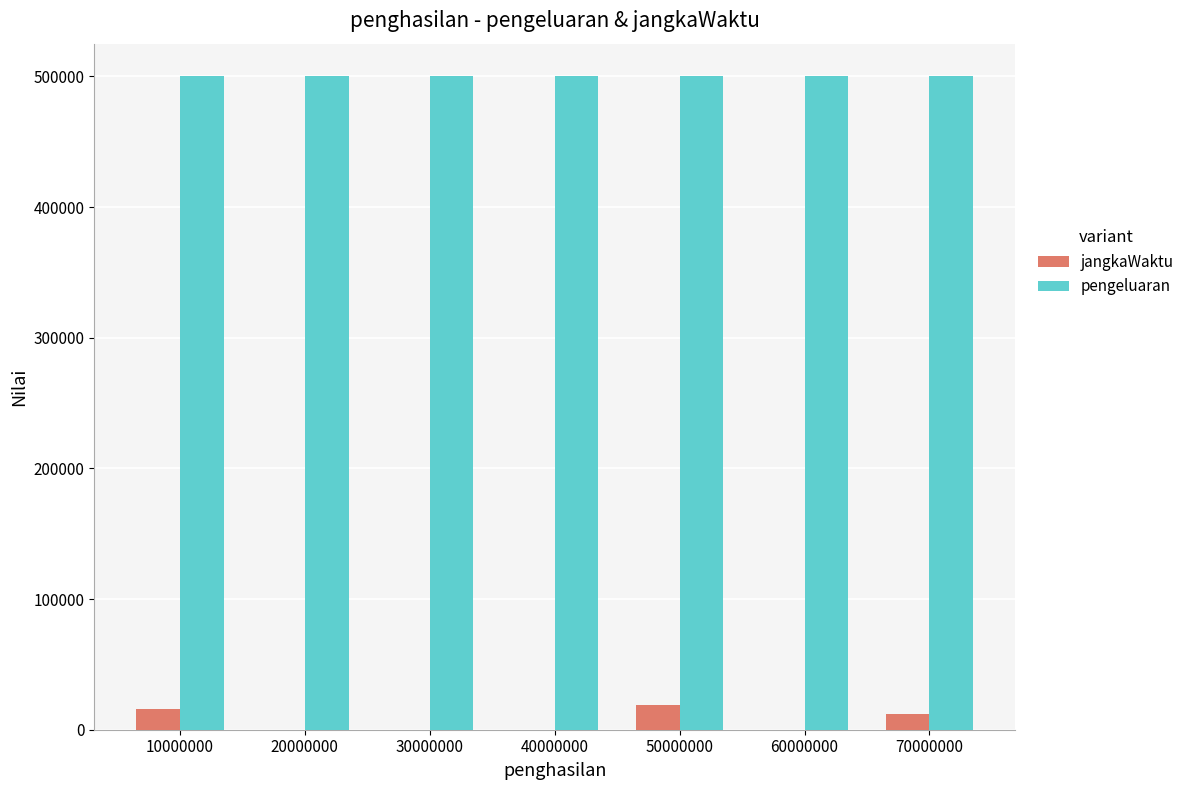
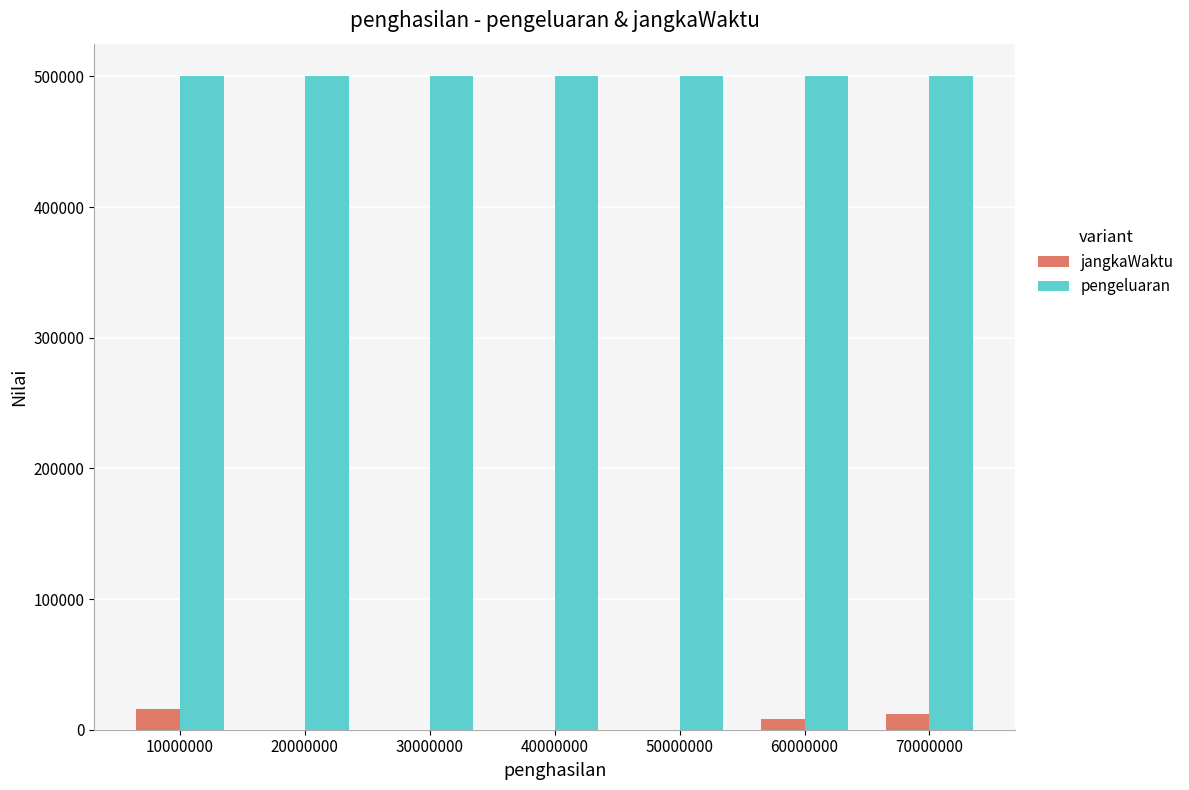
jangkaWaktu, 50000000: 19000 -> 0
jangkaWaktu, 60000000: 0 -> 8000
